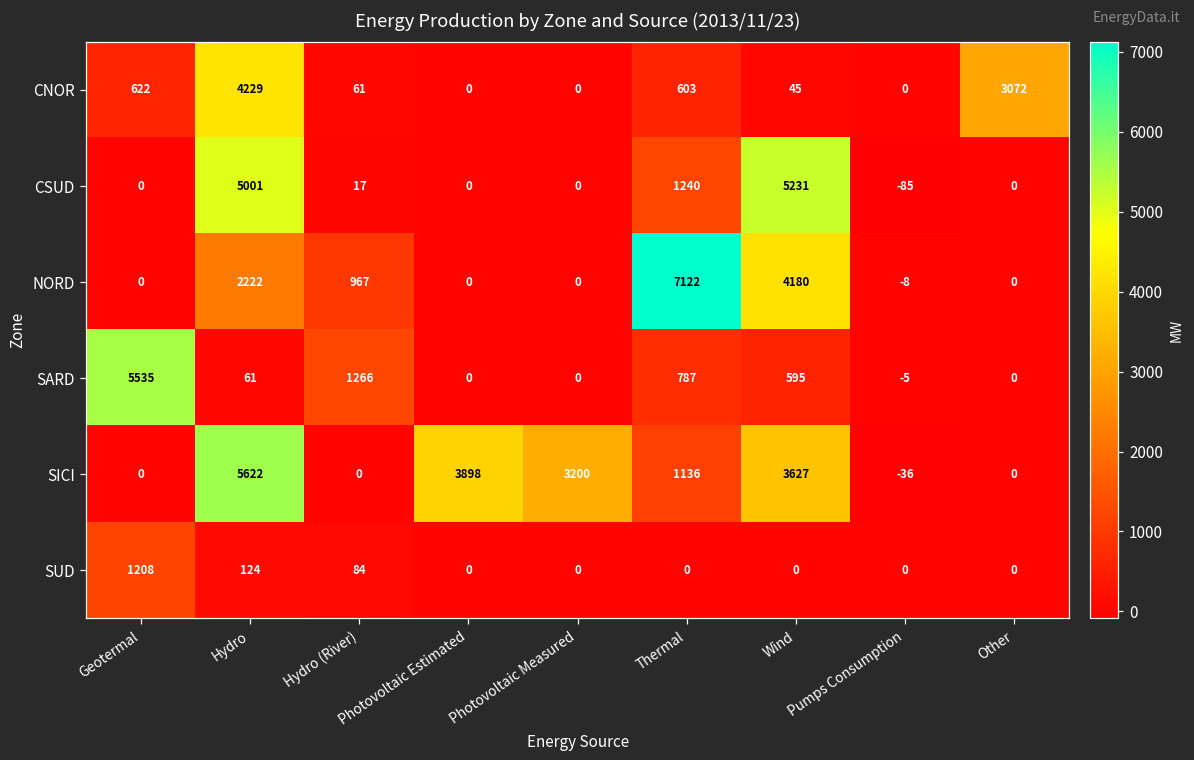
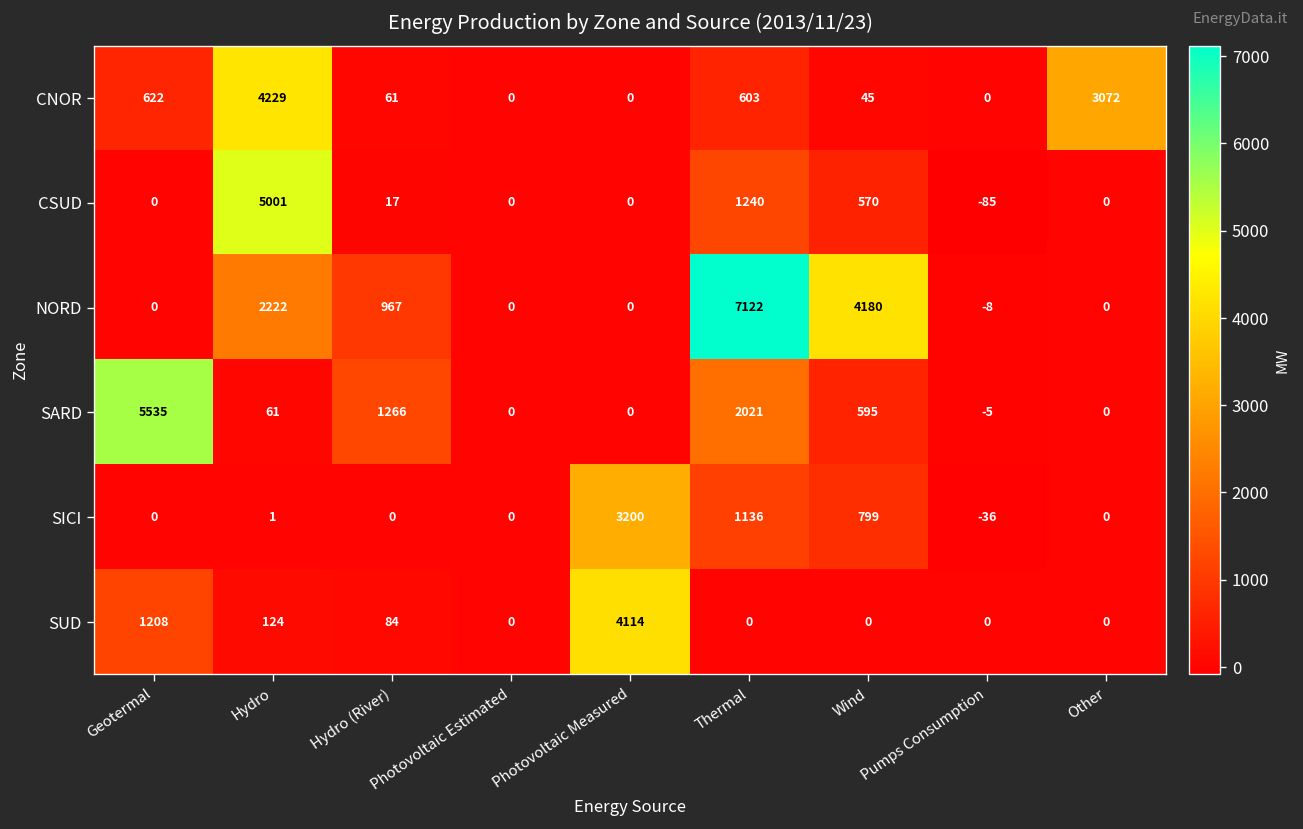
CSUD, Wind: 5231 -> 570
SARD, Thermal: 787 -> 2021
SICI, Hydro: 5622 -> 1
SICI, Photovoltaic Estimated: 3898 -> 0
SICI, Wind: 3627 -> 799
SUD, Photovoltaic Measured: 0 -> 4114
